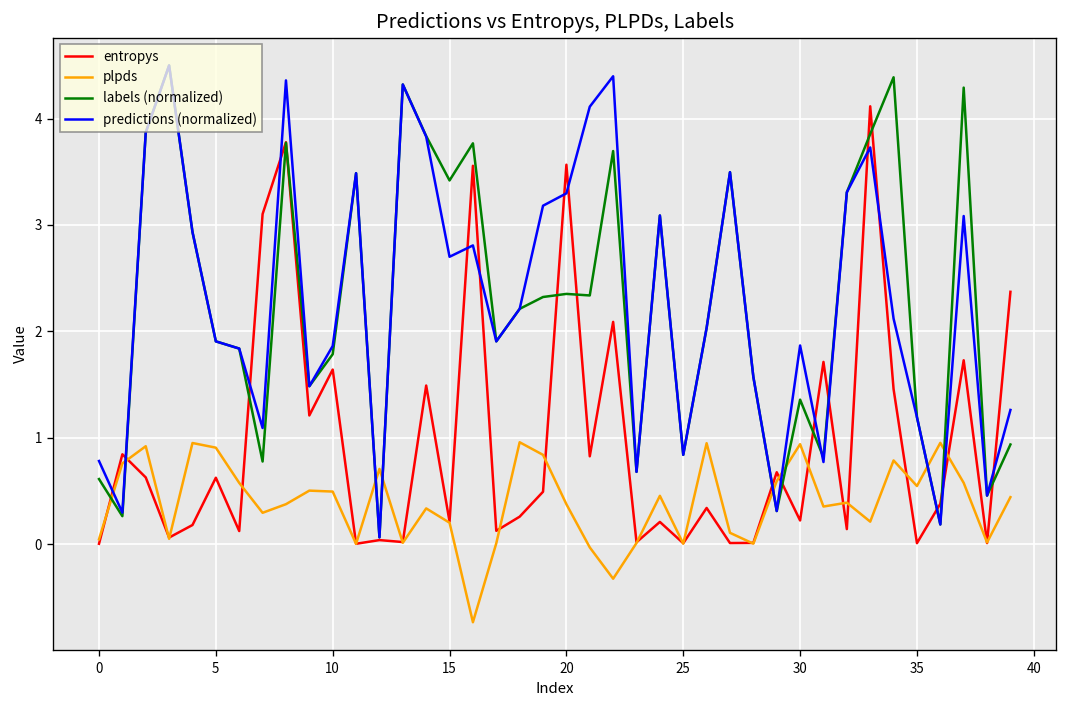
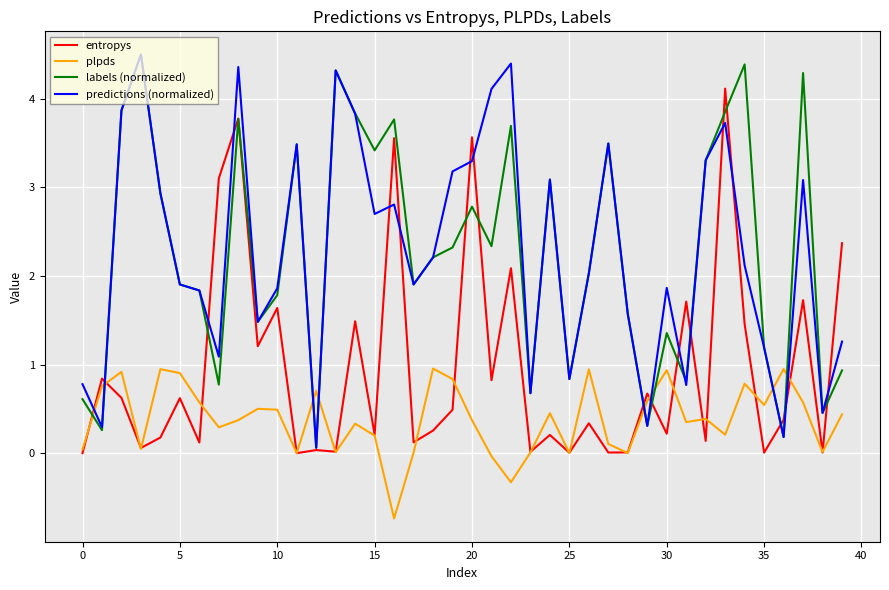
labels (normalized), 20: 2.4 -> 2.8
